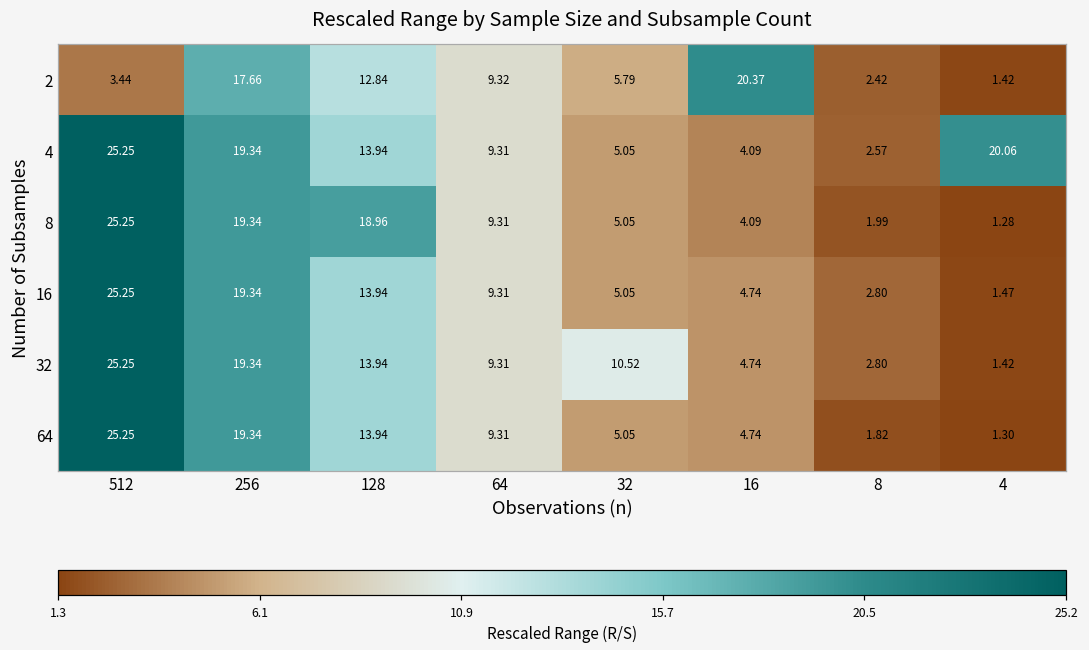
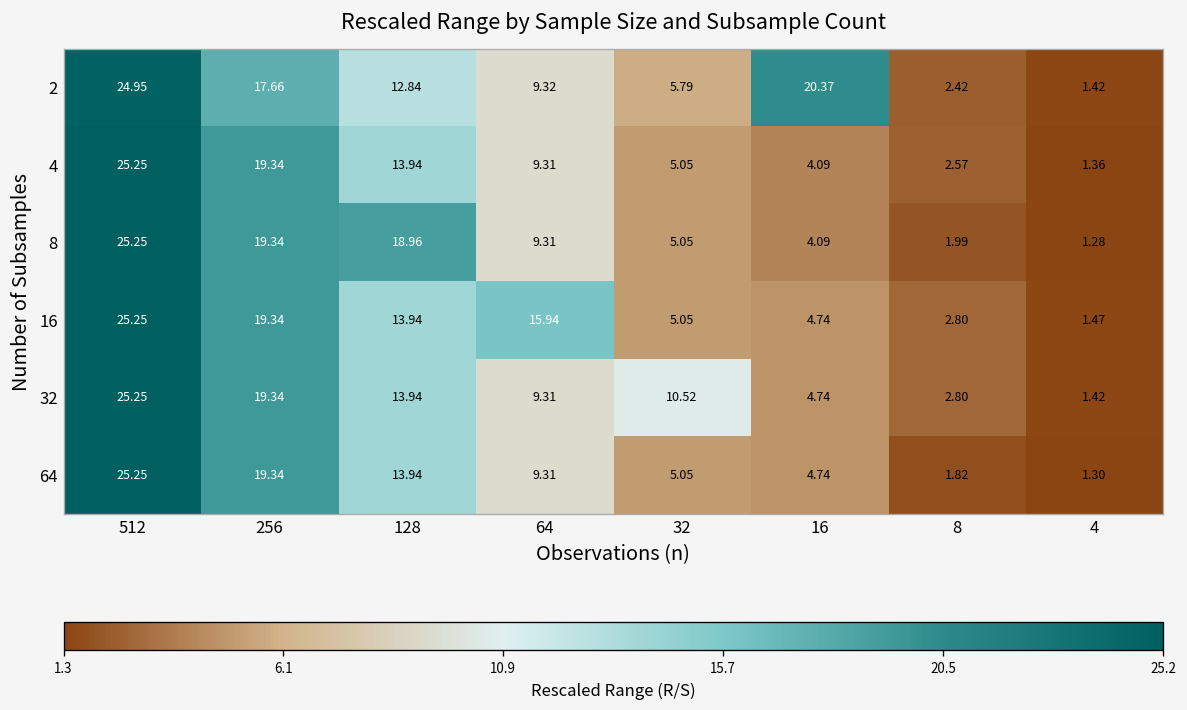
2, 512: 3.44 -> 24.95
4, 4: 20.06 -> 1.36
16, 64: 9.31 -> 15.94
